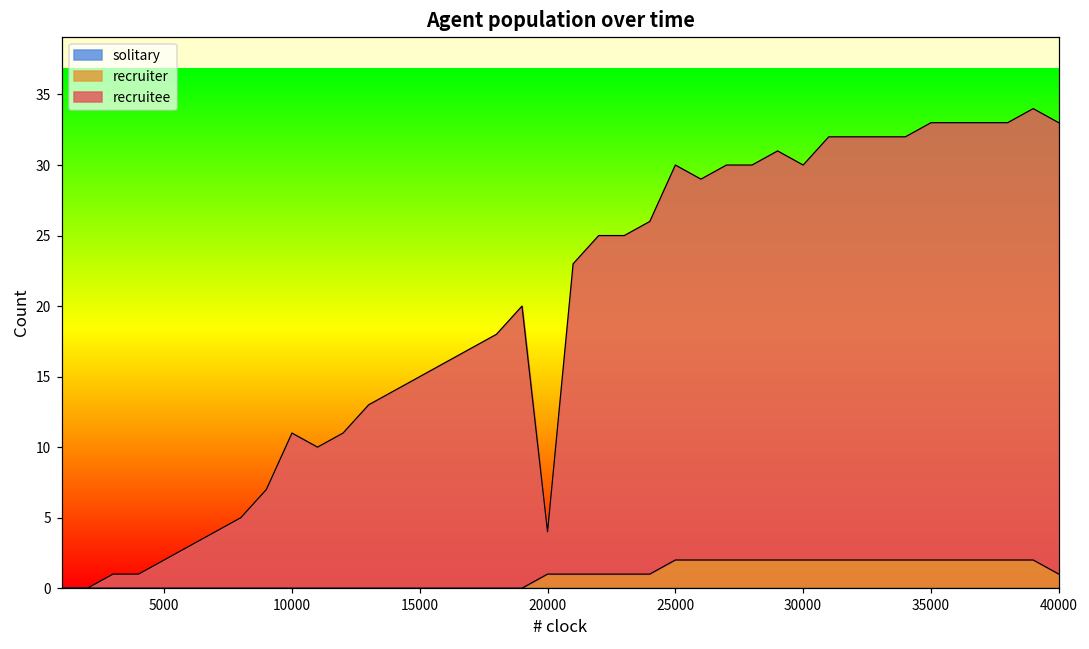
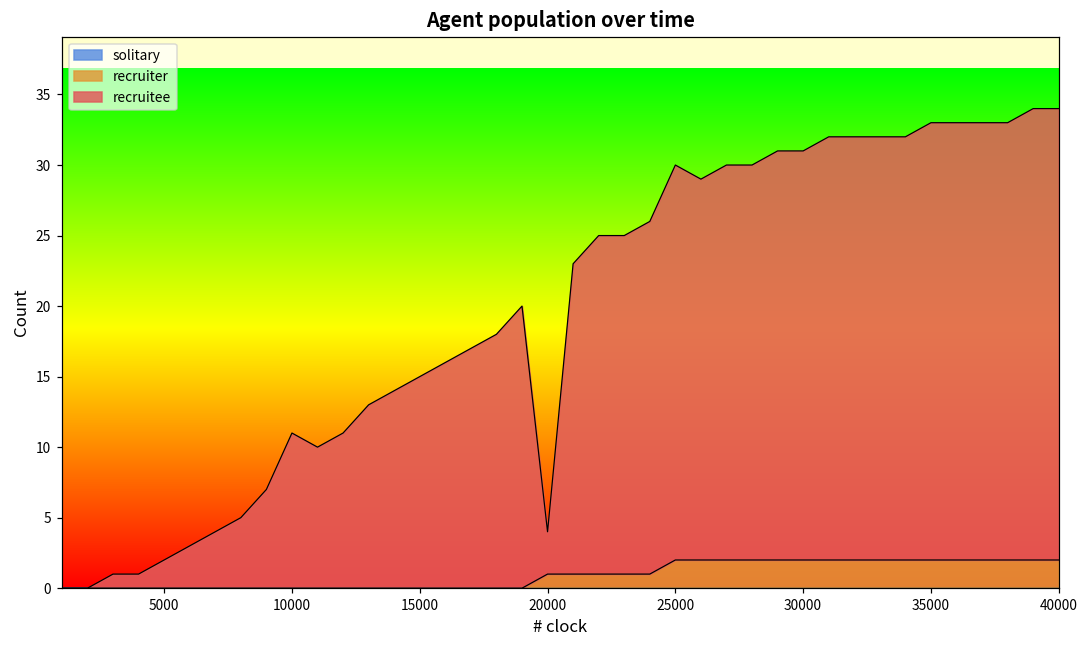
recruitee, 30000: 28 -> 29
recruiter, 40000: 1 -> 2
